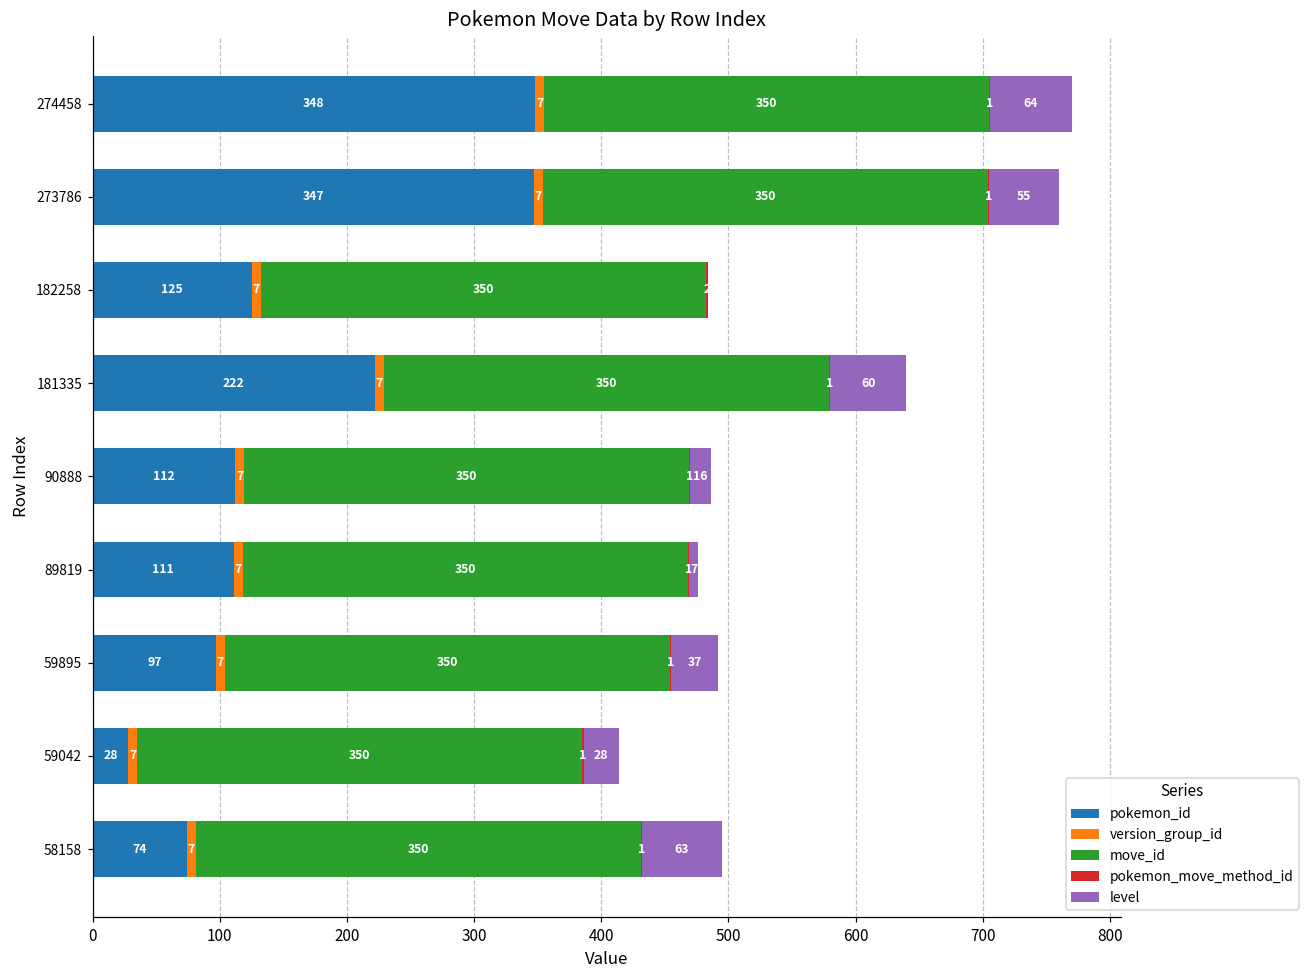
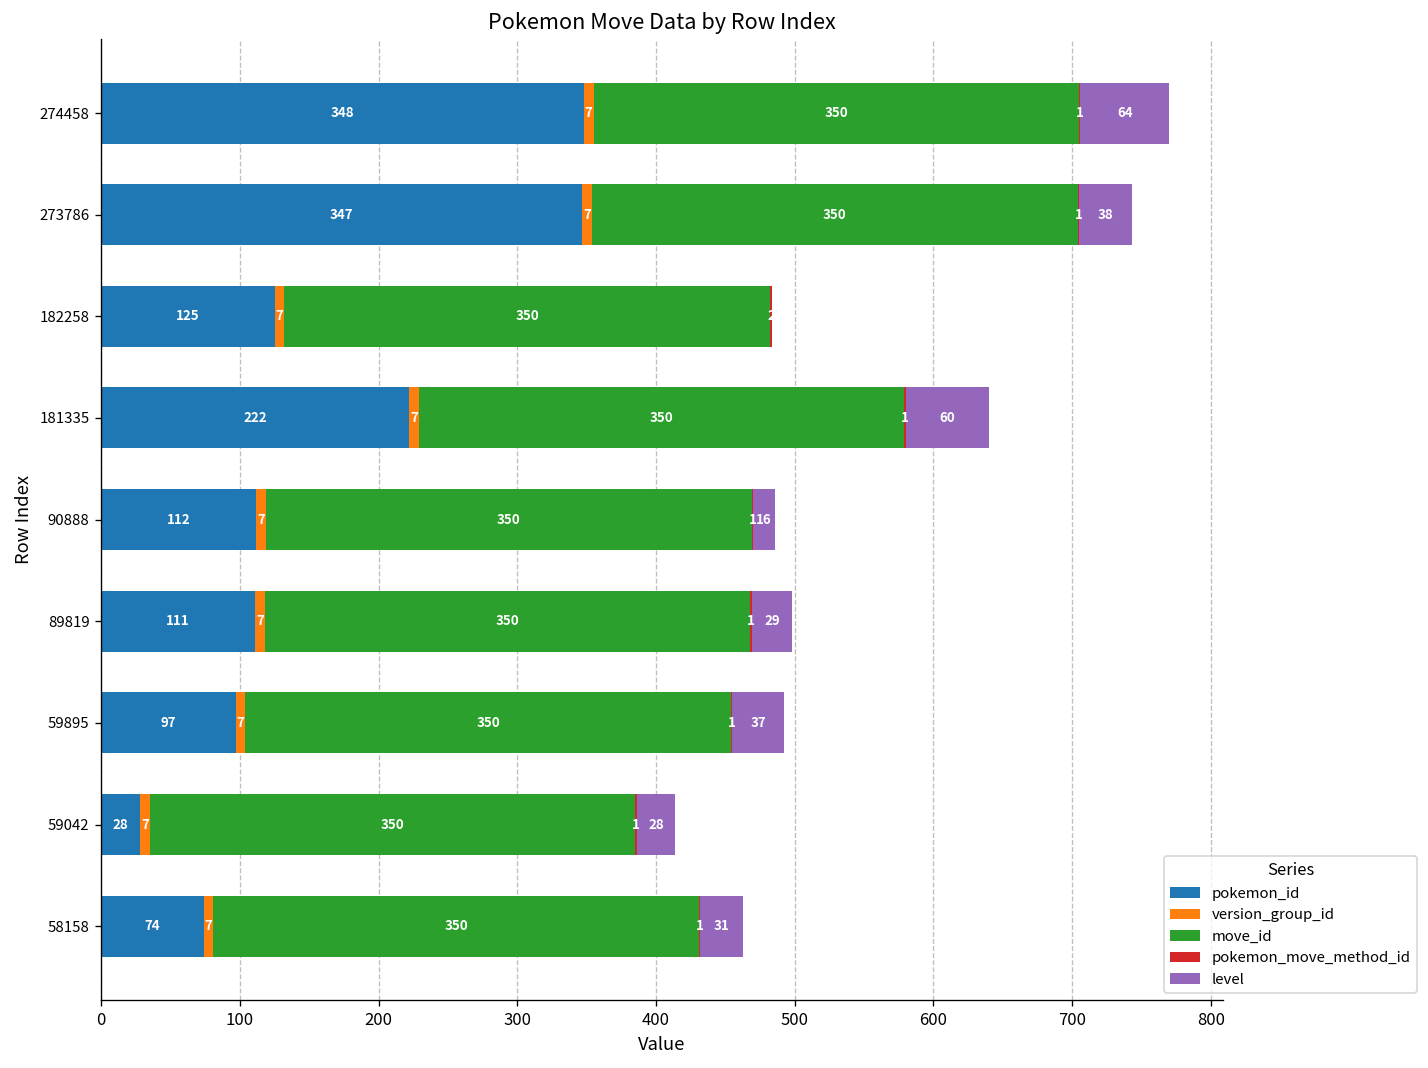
level, 273786: 55 -> 38
level, 89819: 7 -> 29
level, 58158: 63 -> 31
